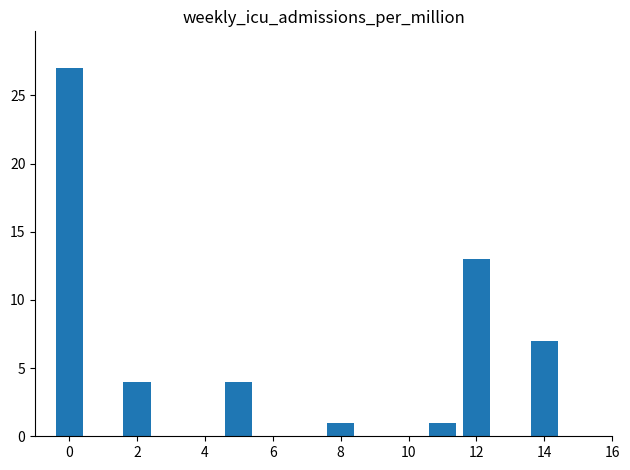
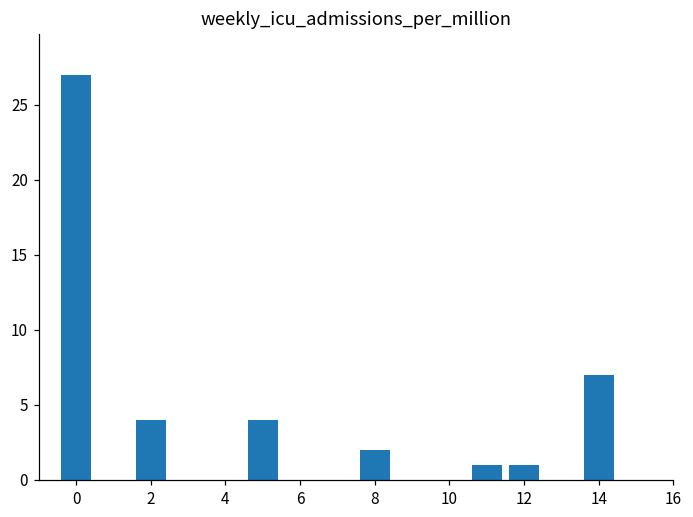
8: 1 -> 2
12: 13 -> 1
